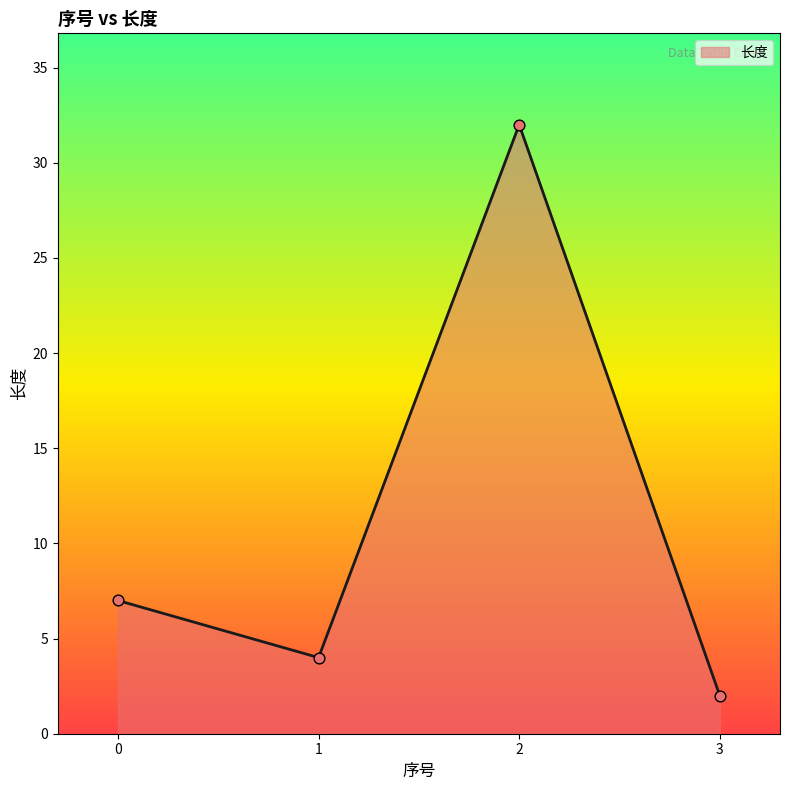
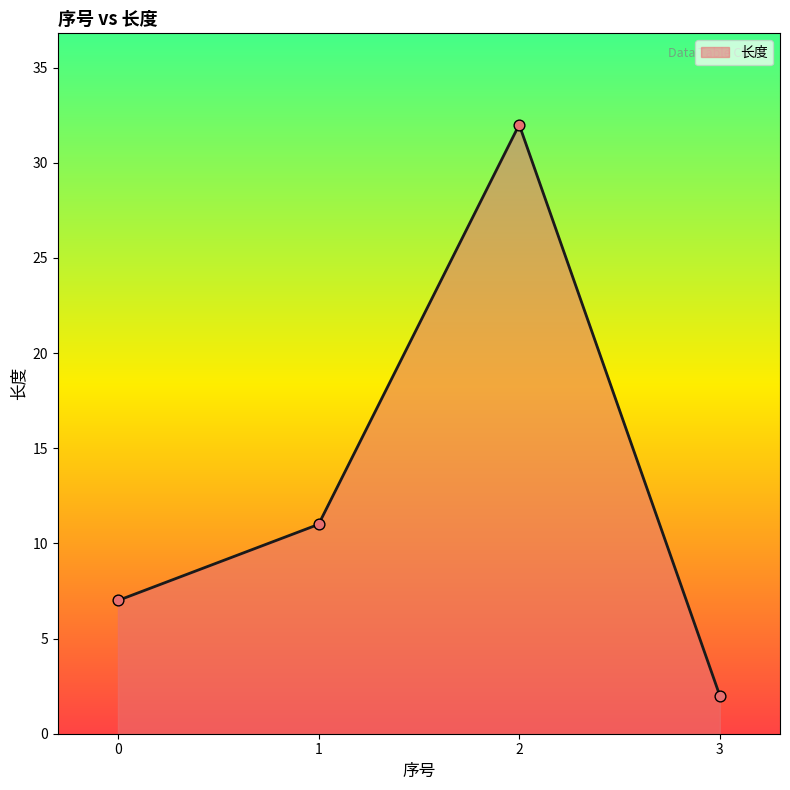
1: 4 -> 11
